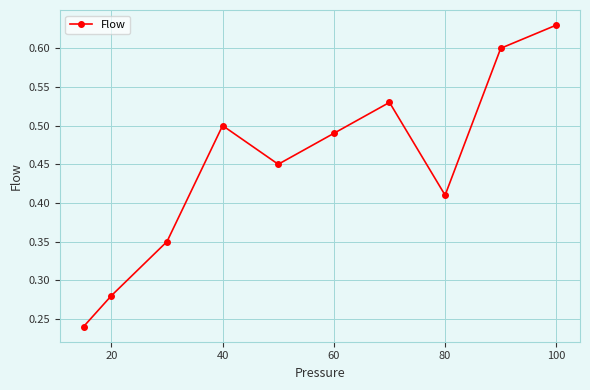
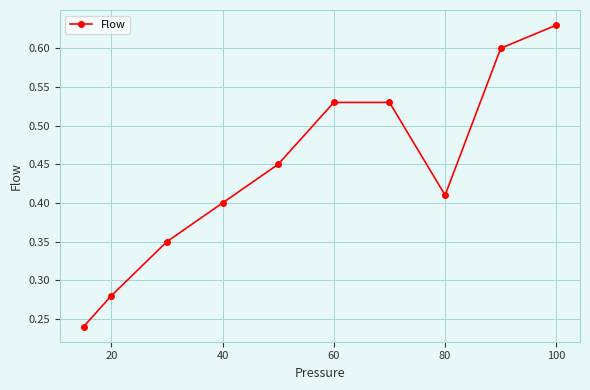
40: 0.5 -> 0.4
60: 0.49 -> 0.53
